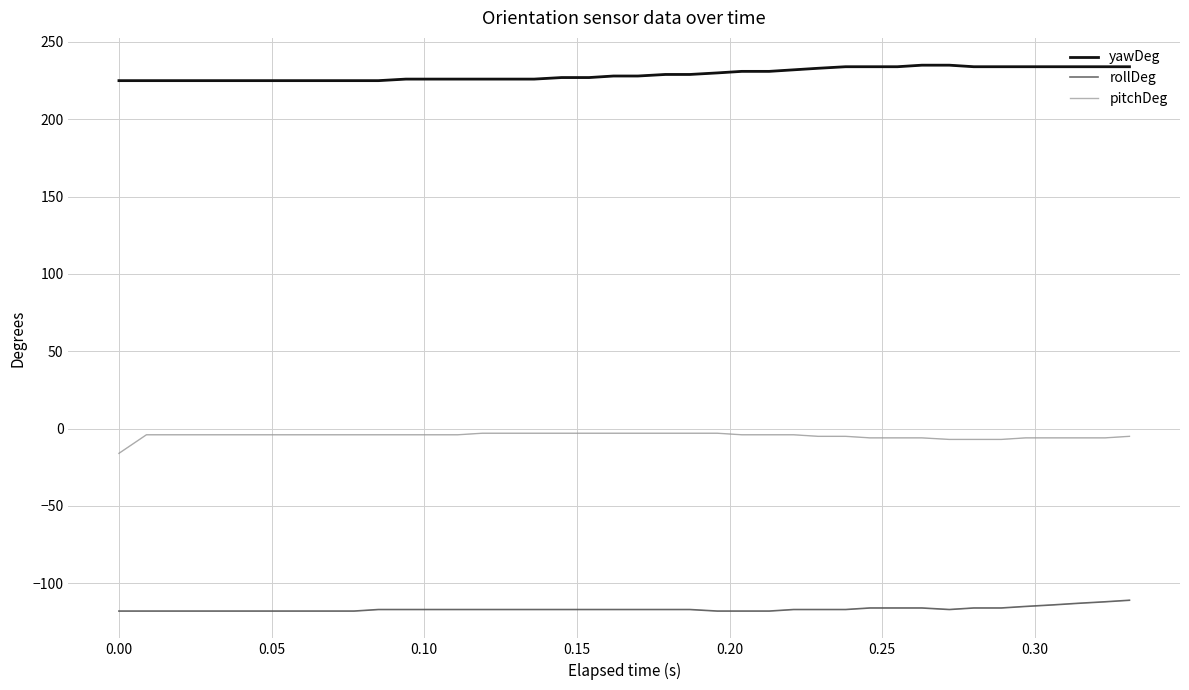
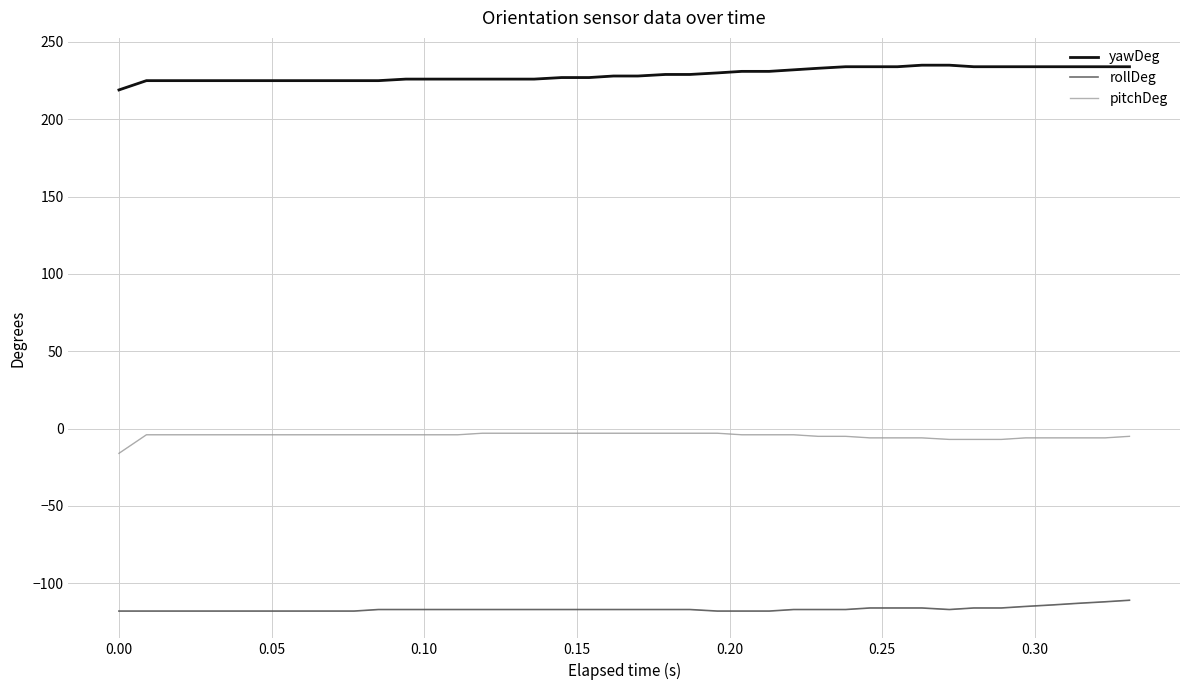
yawDeg, 0.00: 225 -> 219
